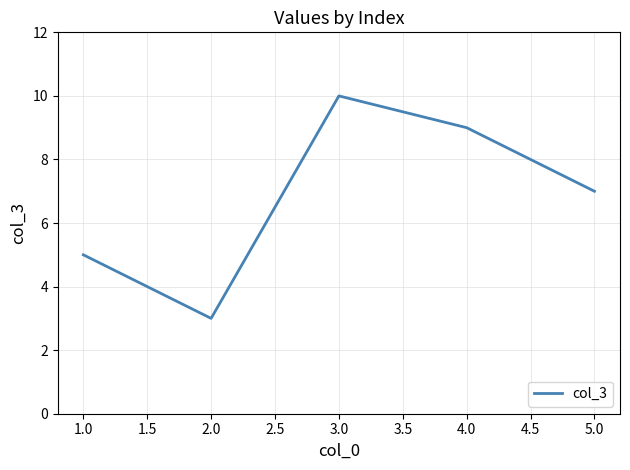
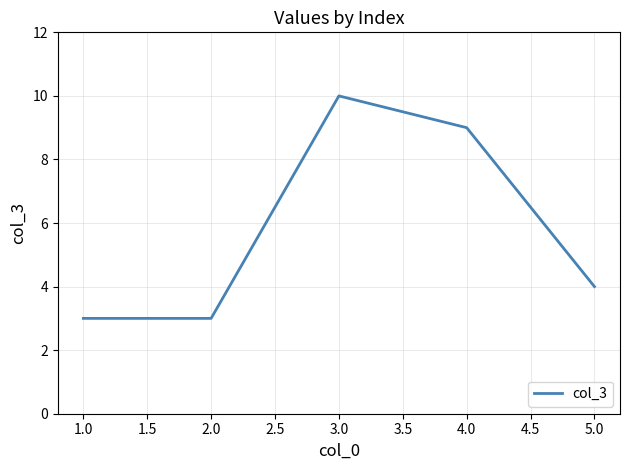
1.0: 5 -> 3
5.0: 7 -> 4
